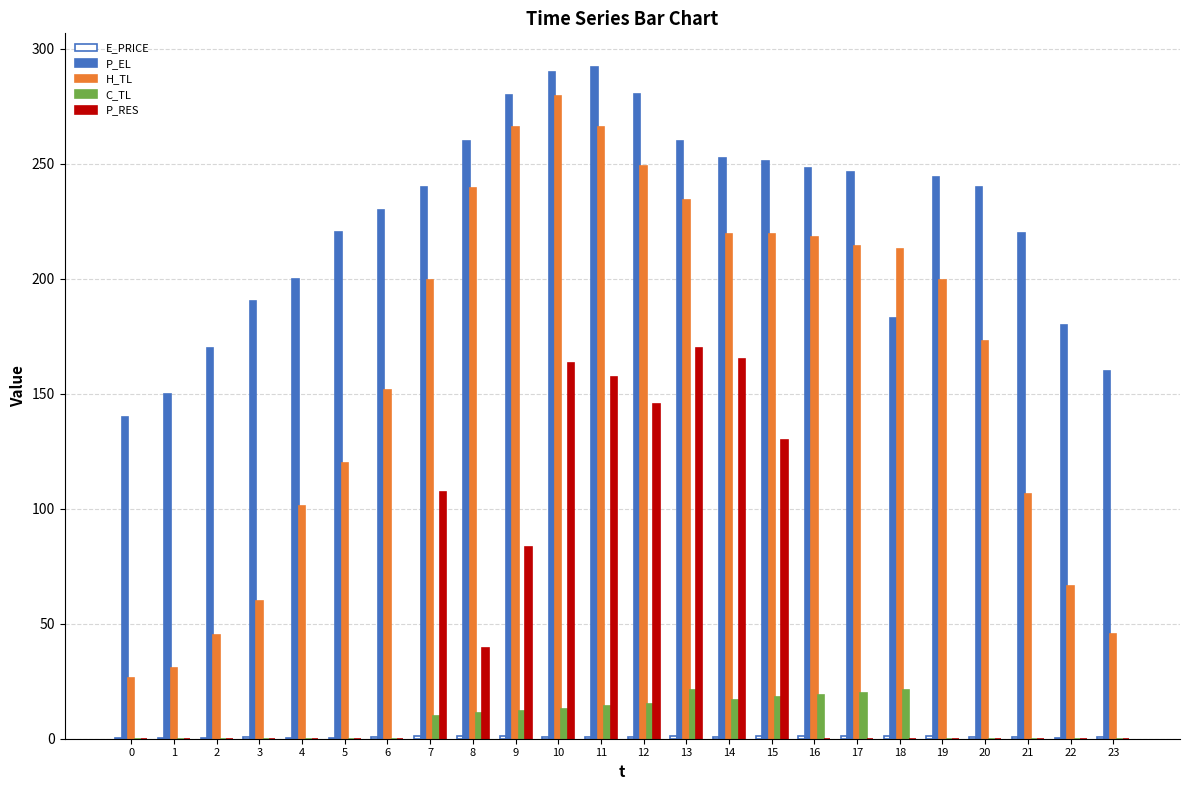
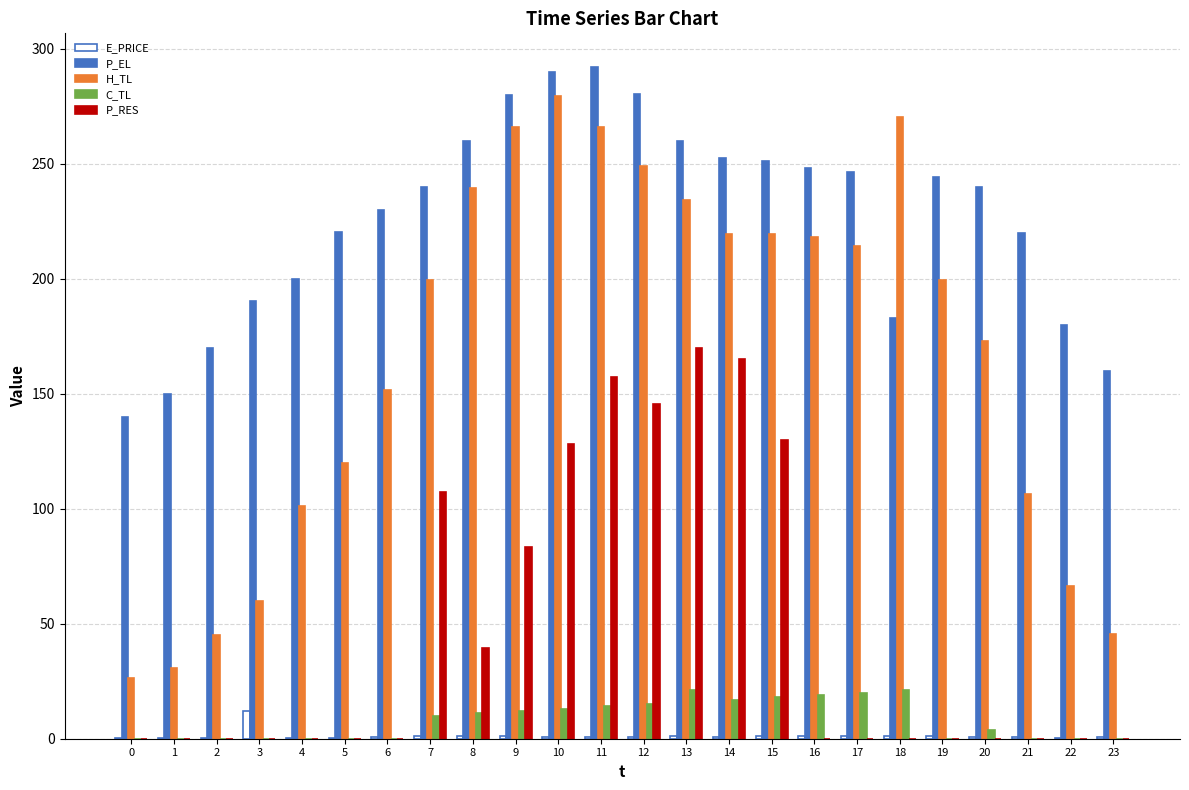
E_PRICE, 3: 1 -> 12
P_RES, 10: 163 -> 128
H_TL, 18: 213 -> 270
C_TL, 20: 0 -> 4
